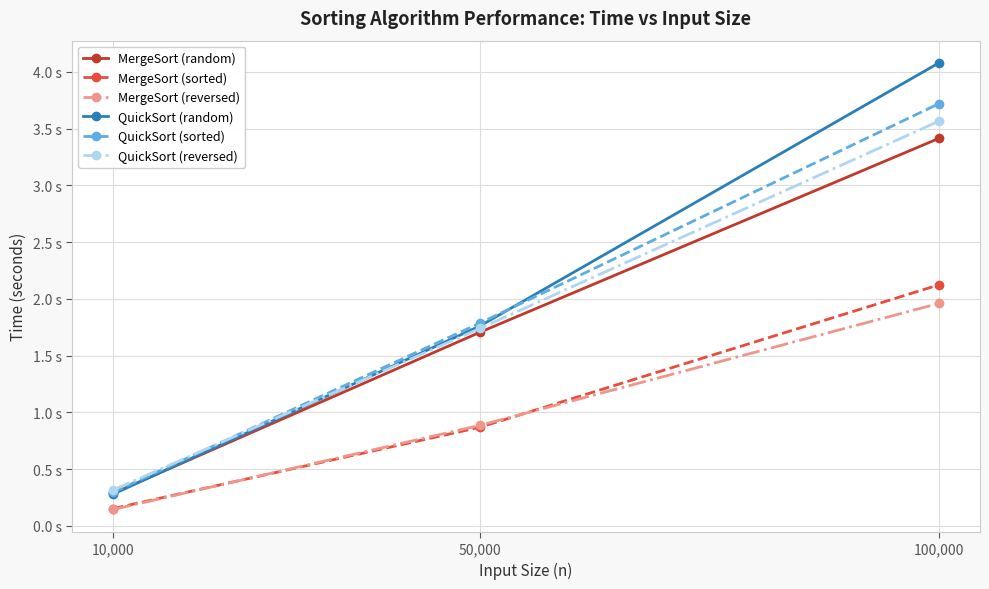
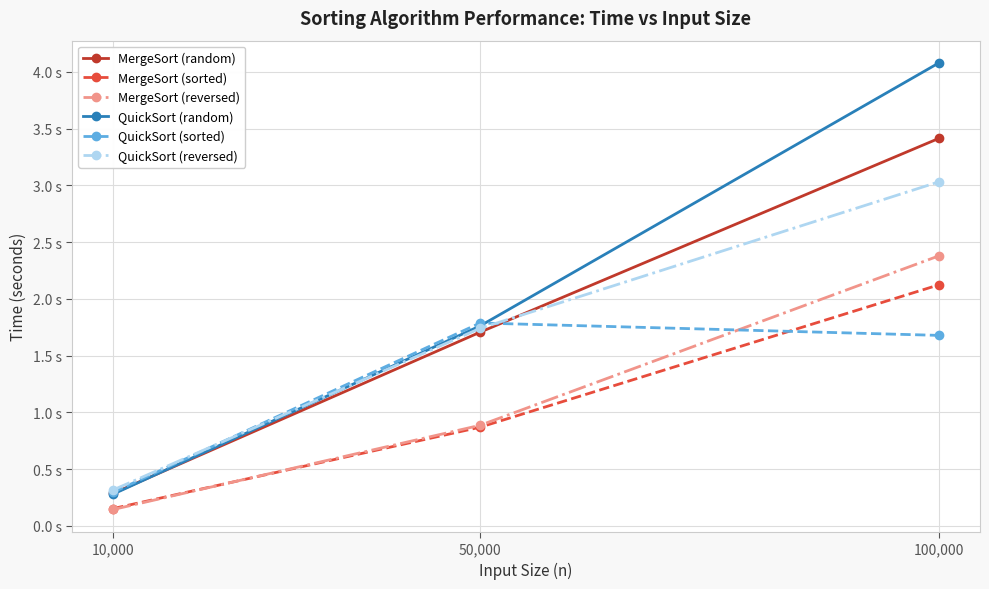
MergeSort (reversed), 100,000: 1.96 s -> 2.38 s
QuickSort (sorted), 100,000: 3.72 s -> 1.68 s
QuickSort (reversed), 100,000: 3.56 s -> 3.03 s
